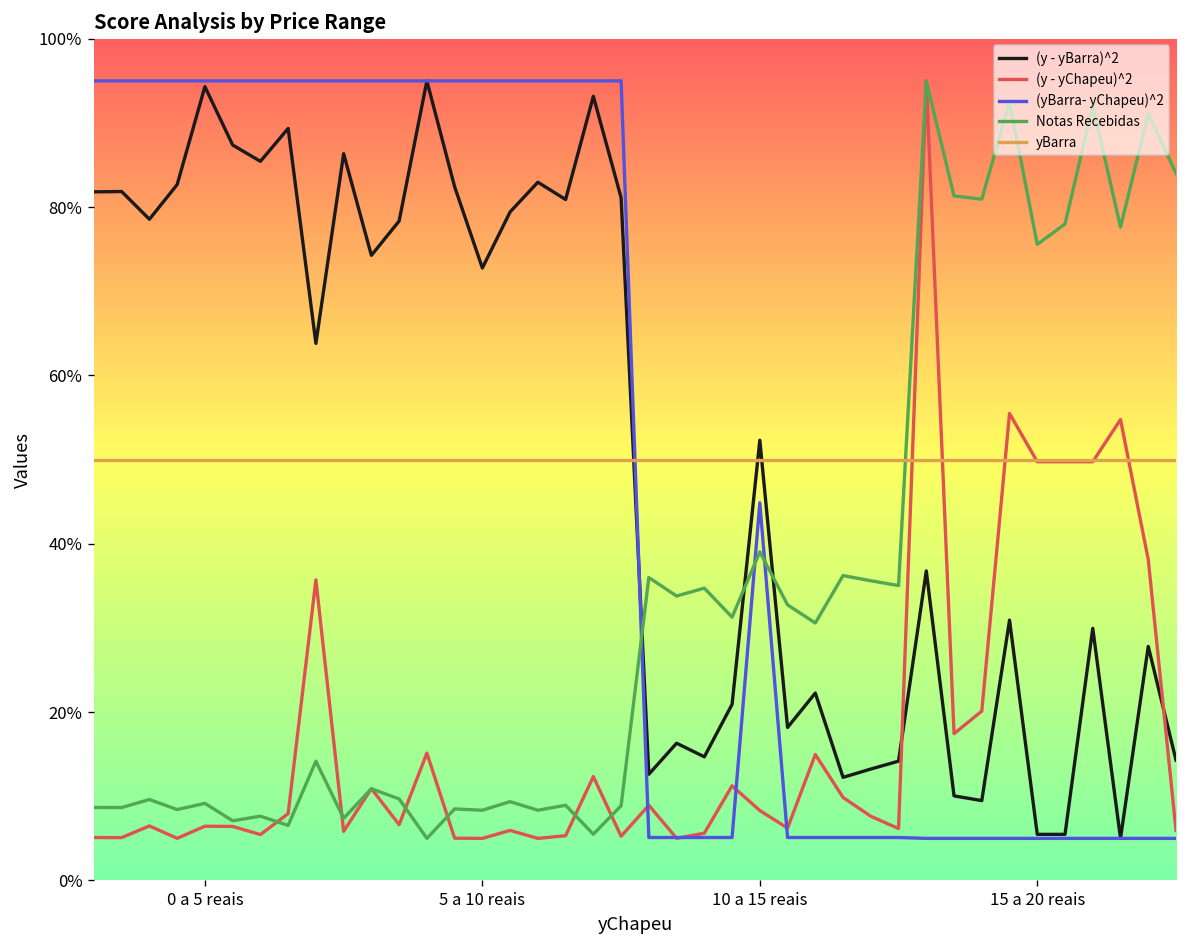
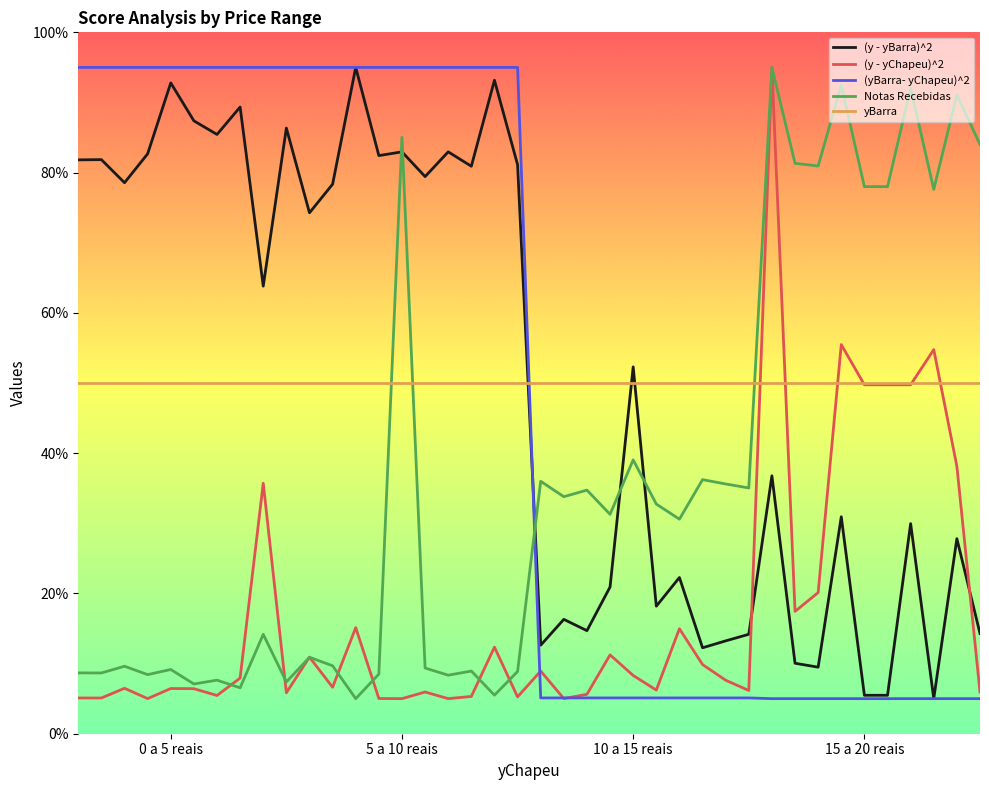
(y - yBarra)^2, 0 a 5 reais: 94% -> 93%
(y - yBarra)^2, 5 a 10 reais: 73% -> 83%
Notas Recebidas, 5 a 10 reais: 8% -> 85%
(yBarra- yChapeu)^2, 10 a 15 reais: 45% -> 5%
Notas Recebidas, 15 a 20 reais: 76% -> 78%
